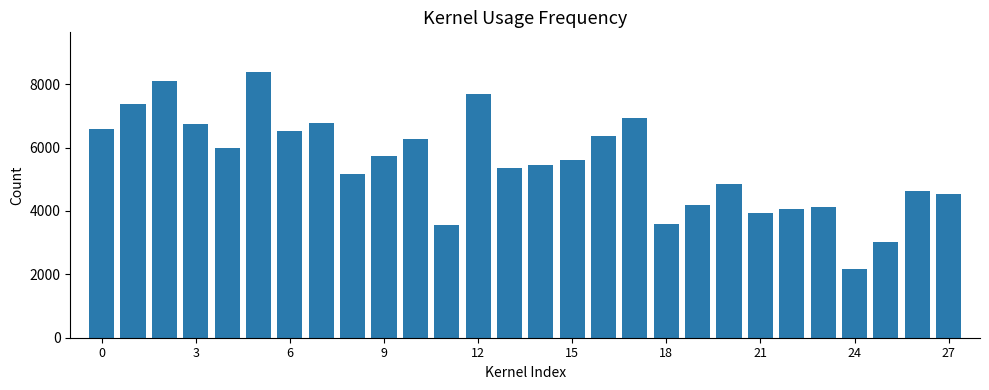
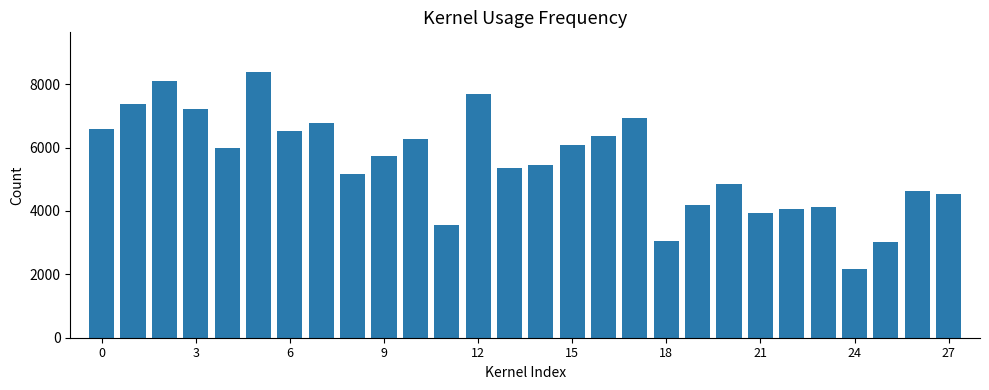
3: 6700 -> 7200
15: 5600 -> 6100
18: 3600 -> 3100
